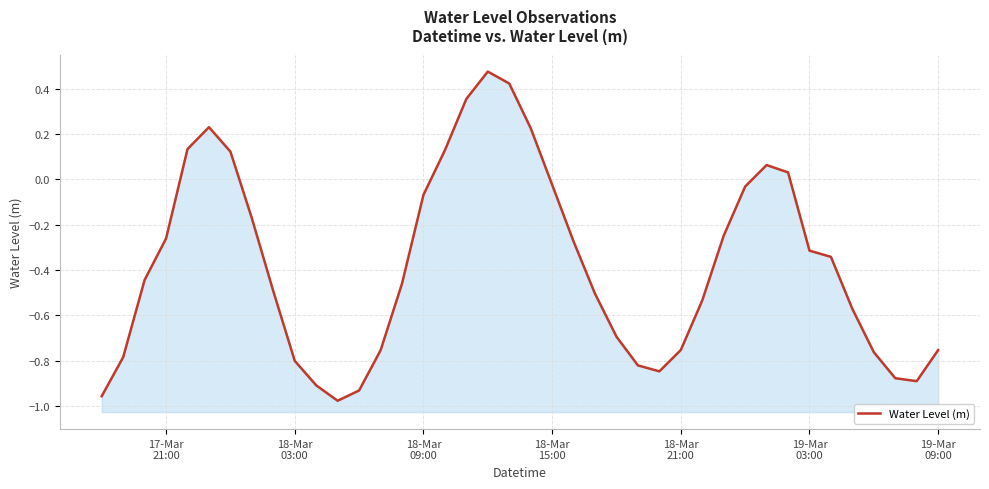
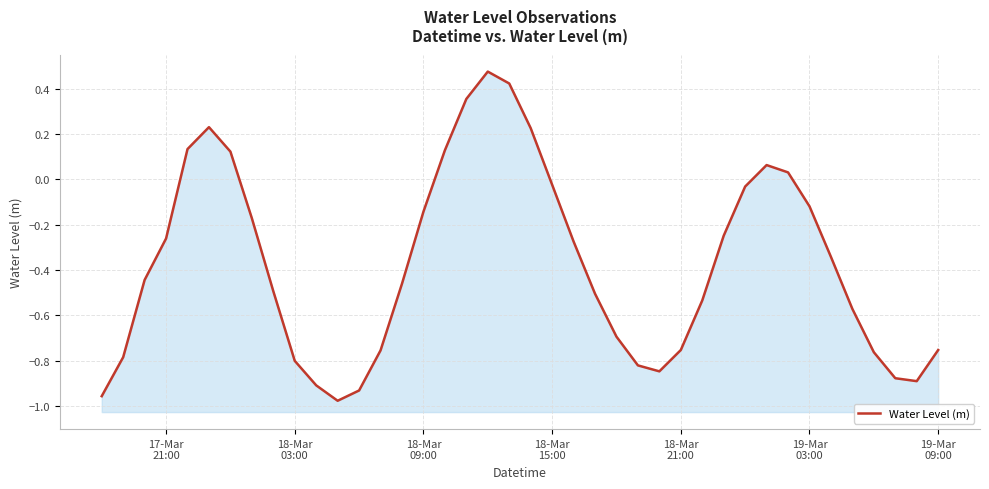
18-Mar 09:00: -0.07 -> -0.14
19-Mar 03:00: -0.31 -> -0.12
